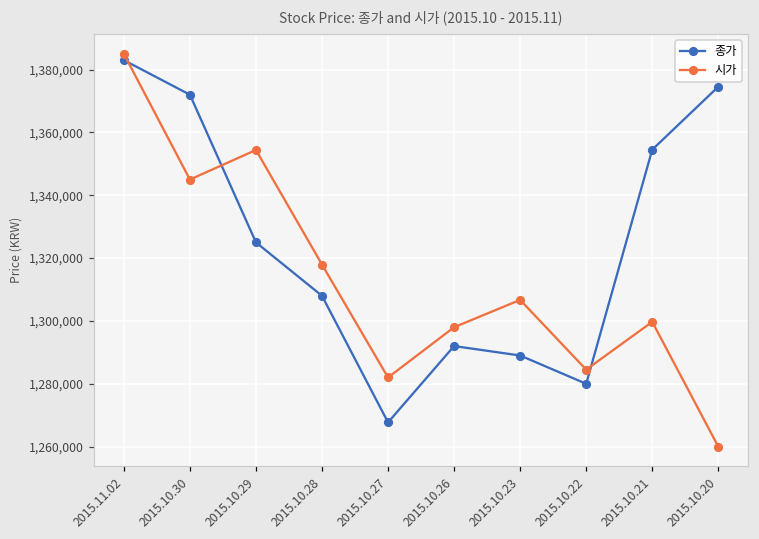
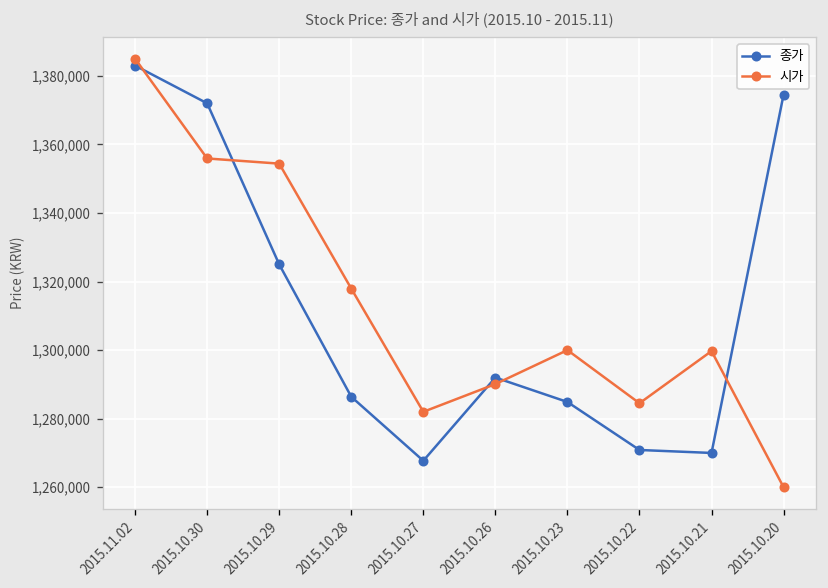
시가, 2015.10.30: 1,345,000 -> 1,356,000
종가, 2015.10.28: 1,308,000 -> 1,286,000
시가, 2015.10.26: 1,298,000 -> 1,290,000
종가, 2015.10.23: 1,289,000 -> 1,285,000
시가, 2015.10.23: 1,307,000 -> 1,300,000
종가, 2015.10.22: 1,280,000 -> 1,271,000
종가, 2015.10.21: 1,355,000 -> 1,270,000
